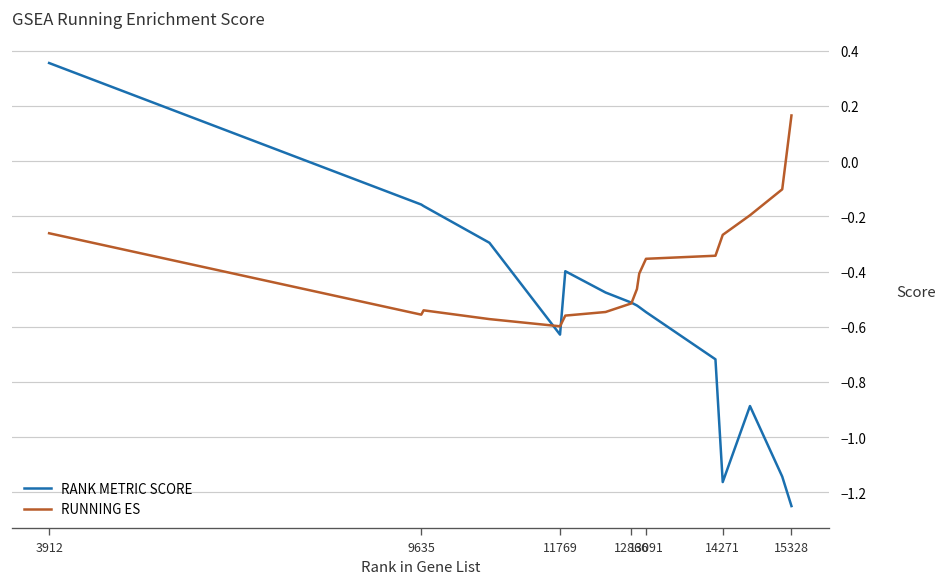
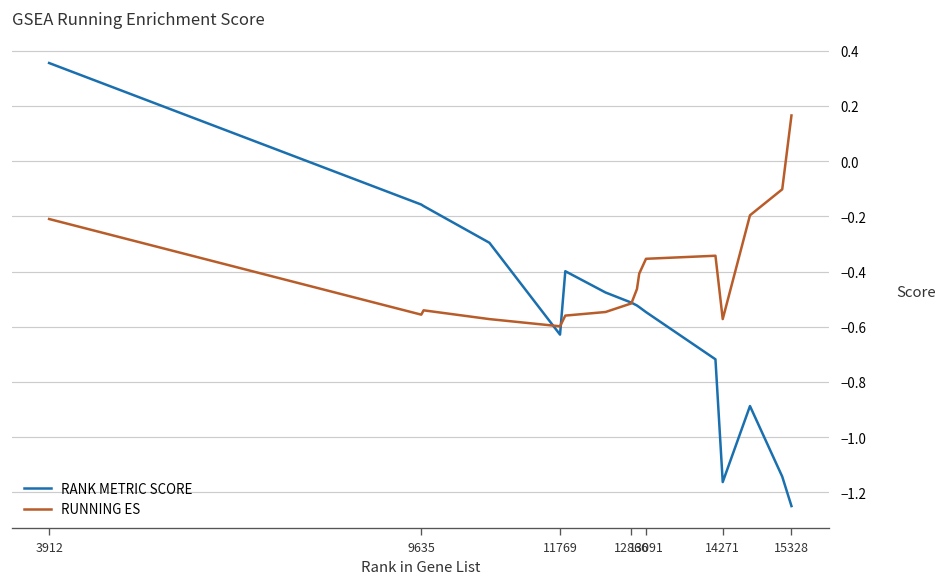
RUNNING ES, 3912: -0.26 -> -0.21
RUNNING ES, 14271: -0.27 -> -0.57
